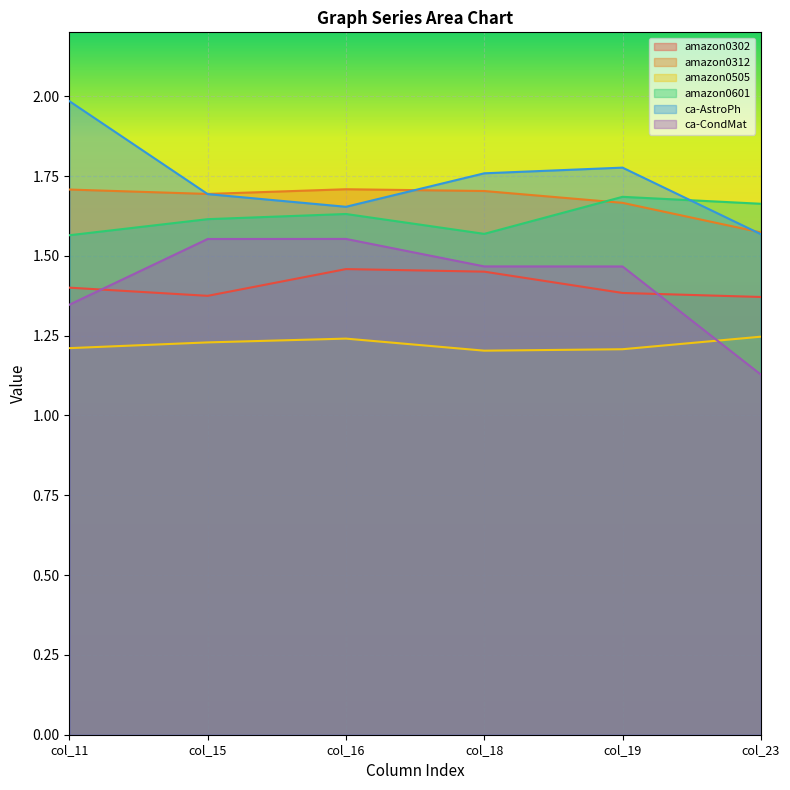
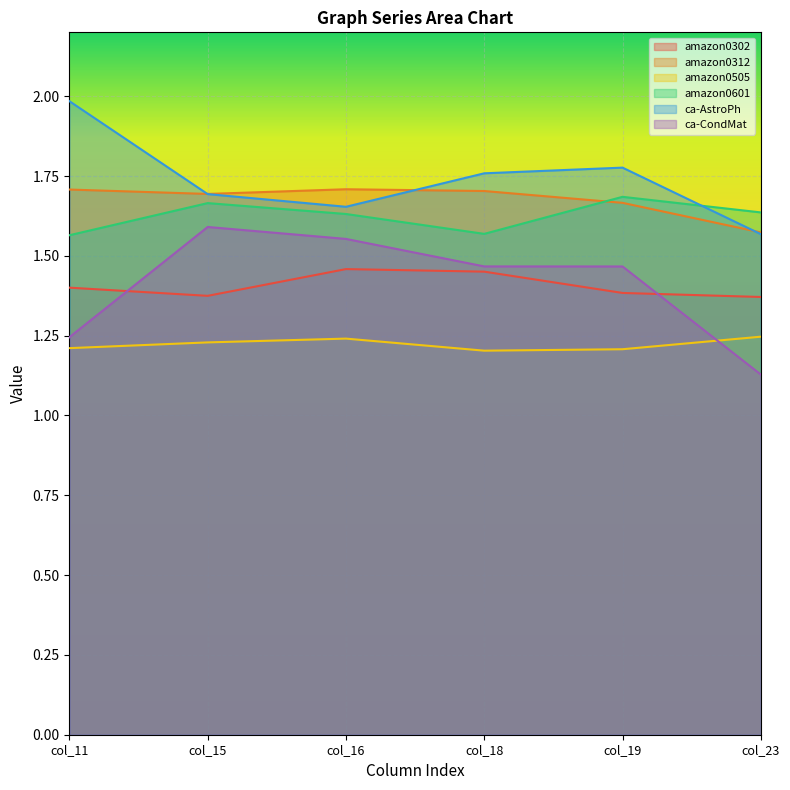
ca-CondMat, col_11: 1.35 -> 1.25
amazon0601, col_15: 1.61 -> 1.67
ca-CondMat, col_15: 1.55 -> 1.59
amazon0601, col_23: 1.66 -> 1.64
